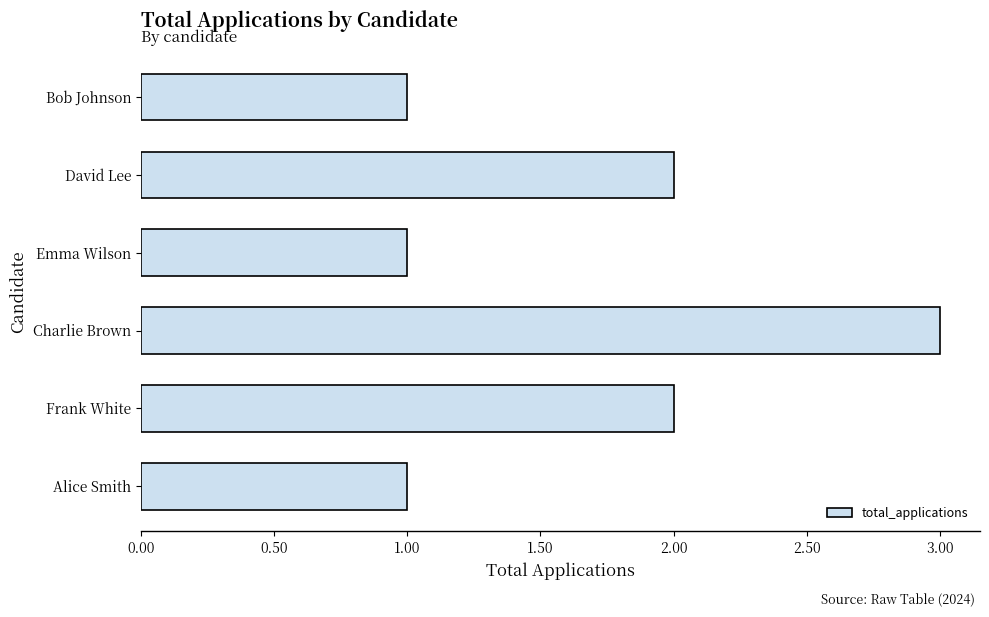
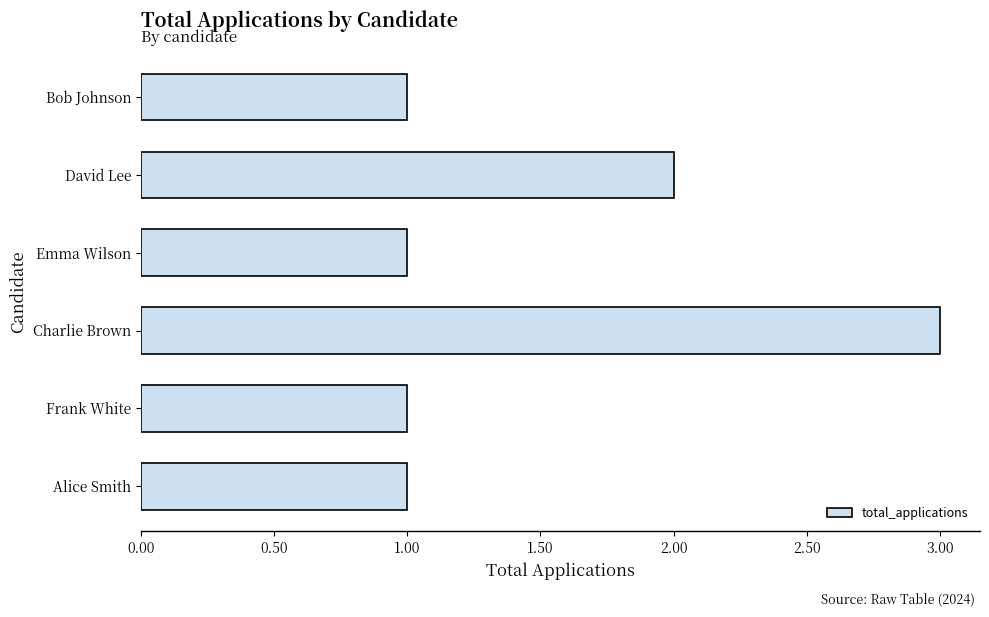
Frank White: 2 -> 1
